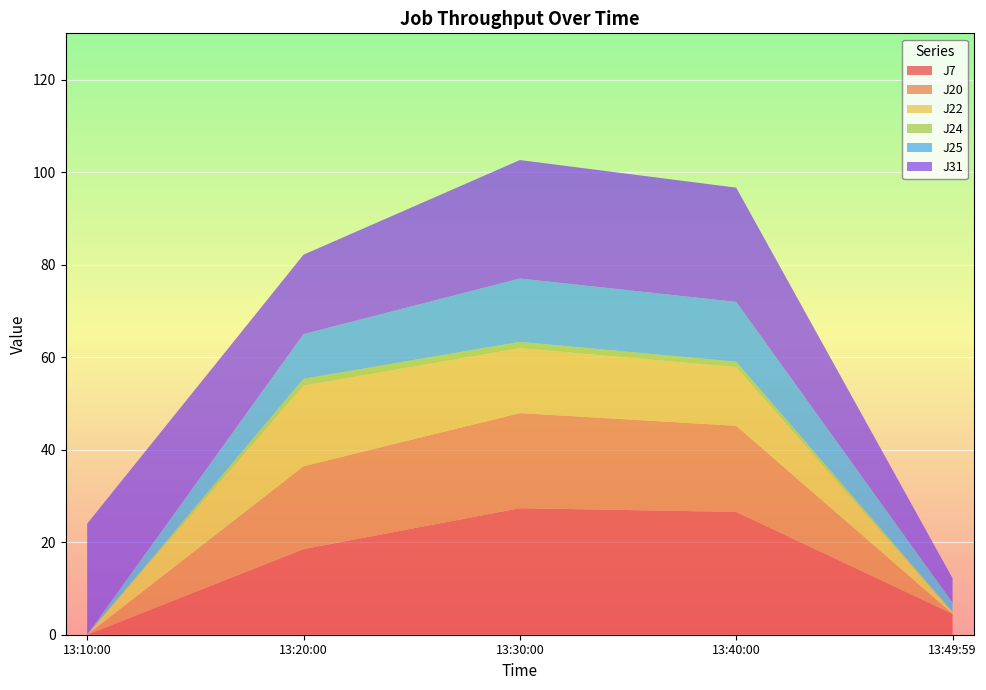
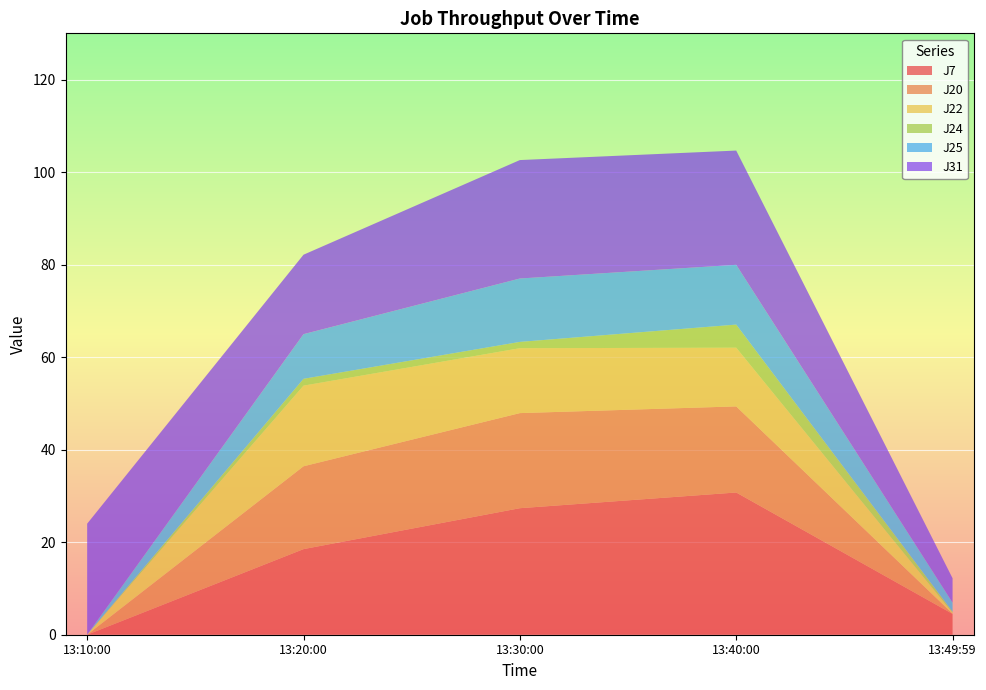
J7, 13:40:00: 27 -> 31
J24, 13:40:00: 1 -> 5
